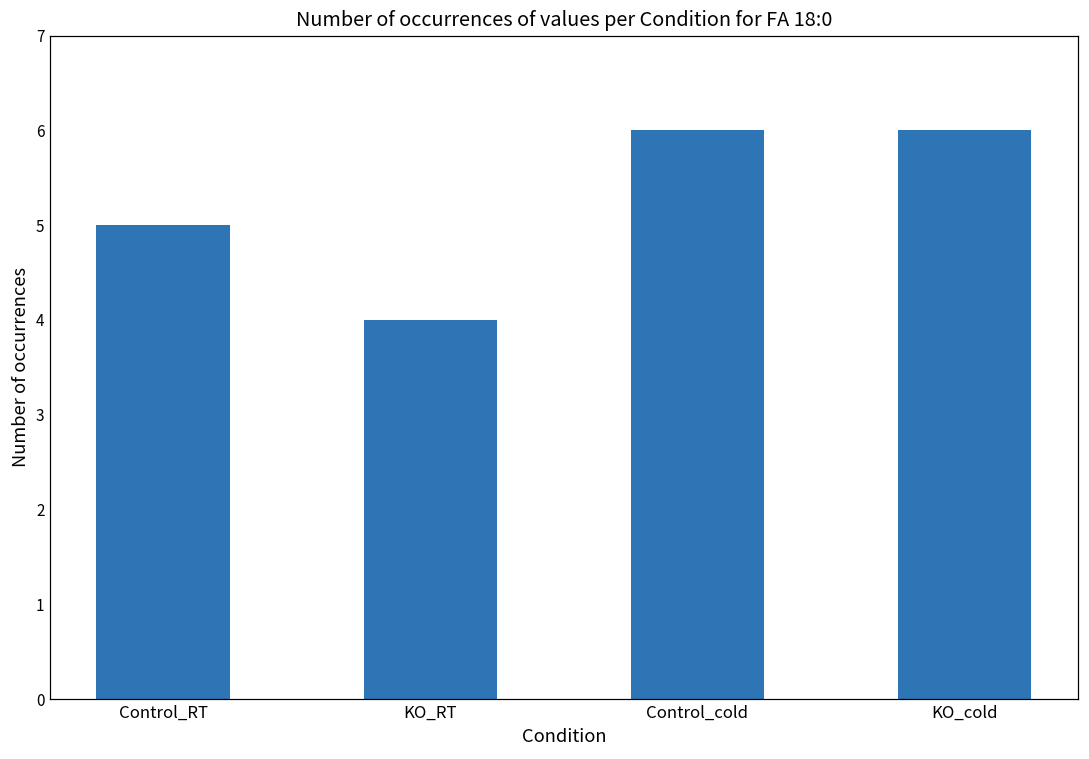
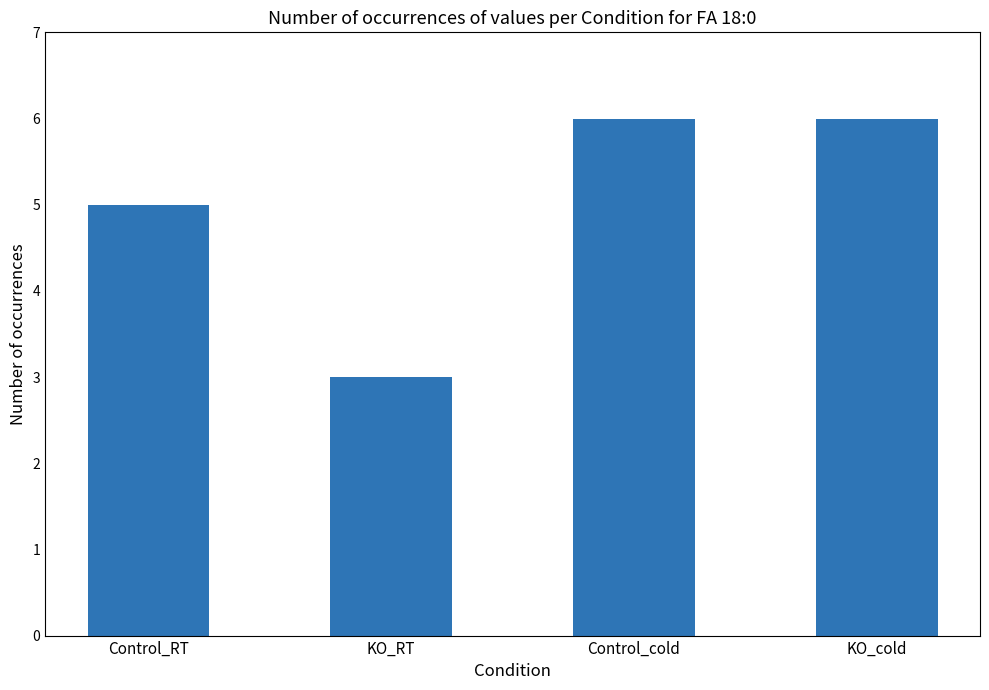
KO_RT: 4 -> 3
